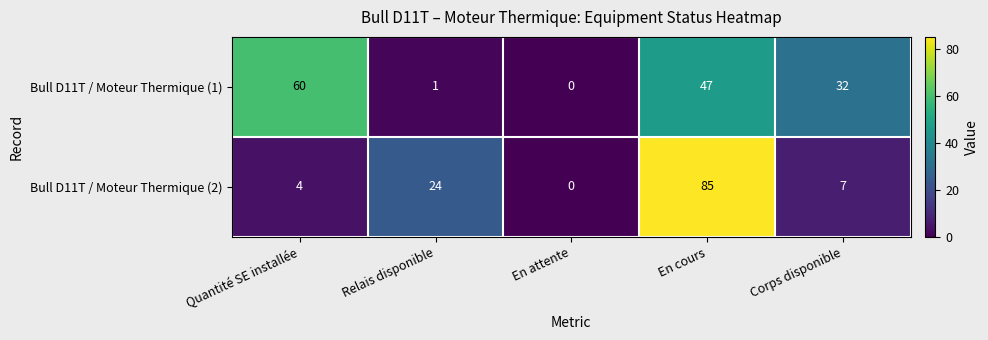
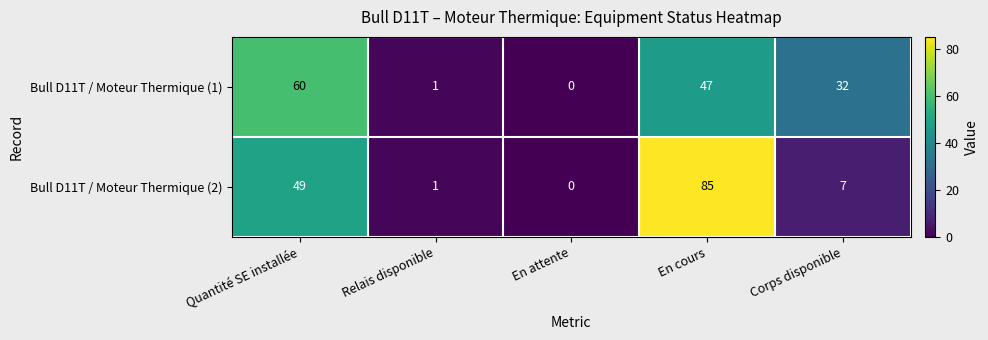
Bull D11T / Moteur Thermique (2), Quantité SE installée: 4 -> 49
Bull D11T / Moteur Thermique (2), Relais disponible: 24 -> 1
